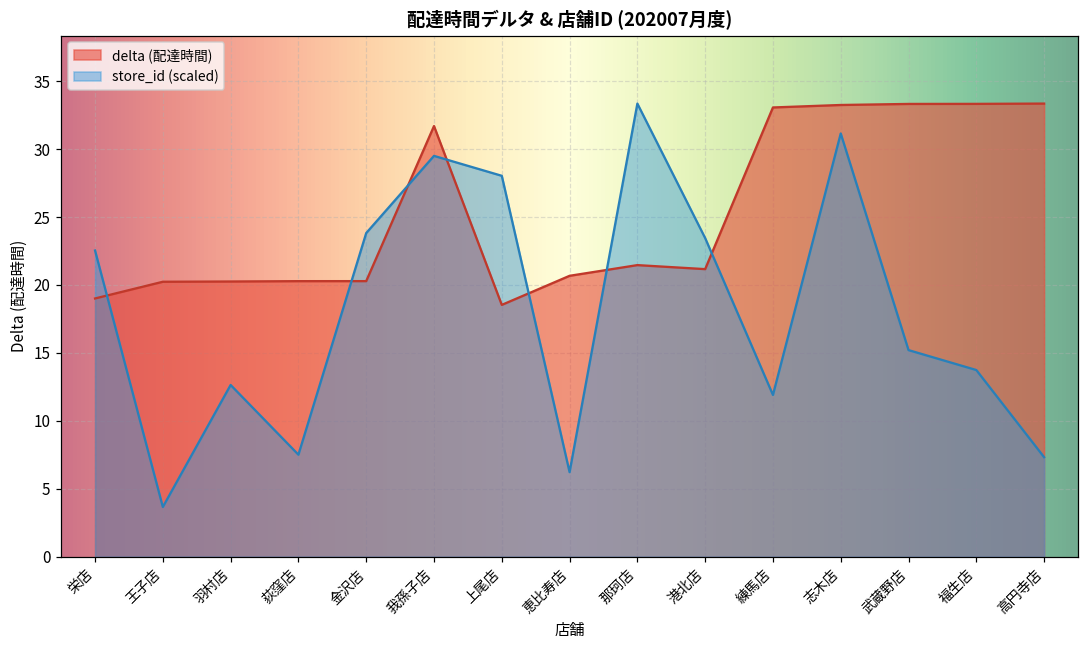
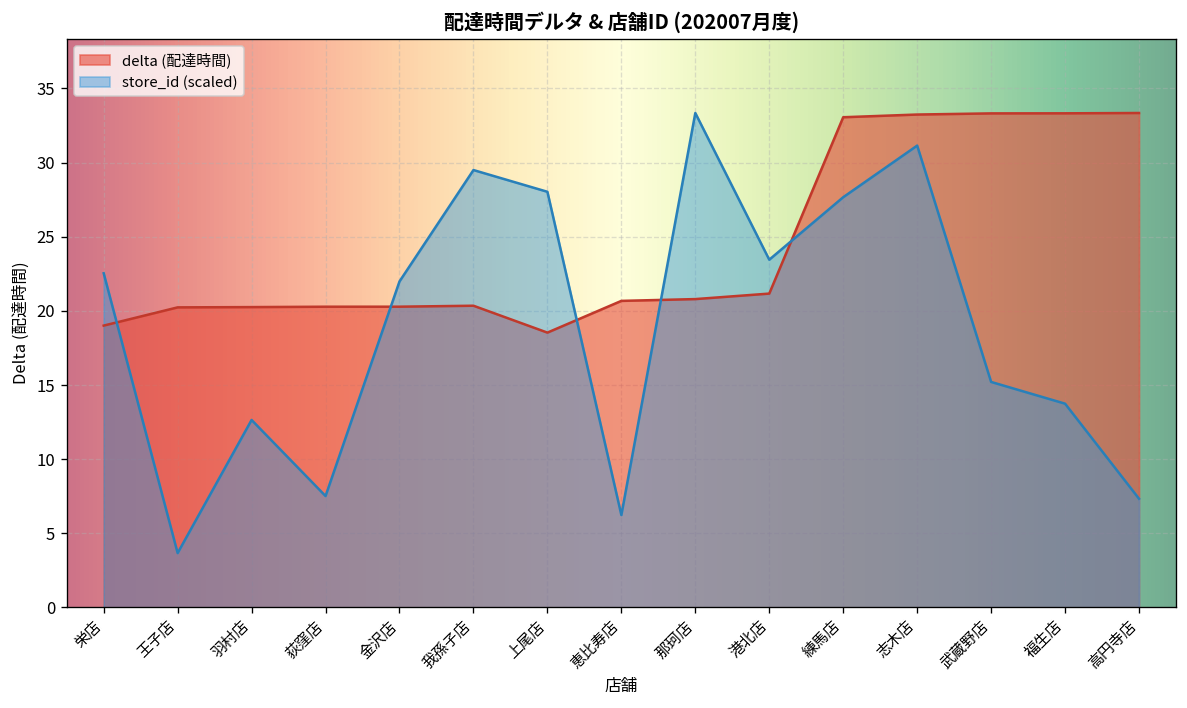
store_id (scaled), 金沢店: 23.8 -> 22.0
delta (配達時間), 我孫子店: 31.7 -> 20.3
delta (配達時間), 那珂店: 21.5 -> 20.8
store_id (scaled), 練馬店: 11.9 -> 27.7
